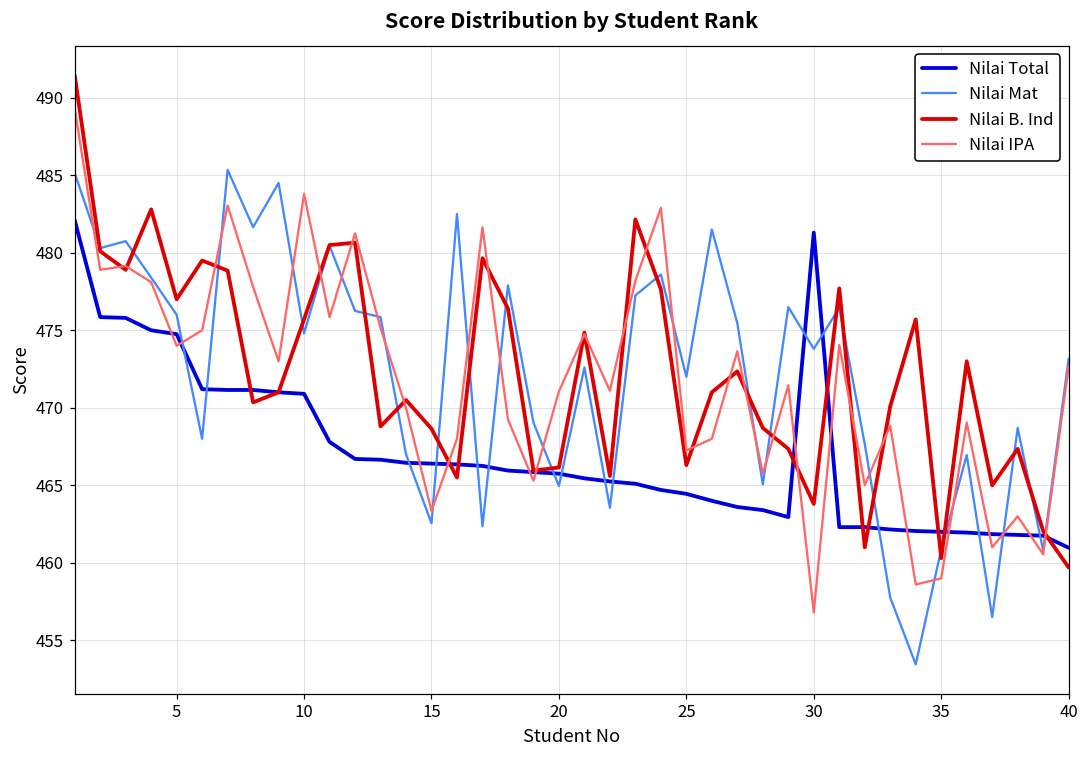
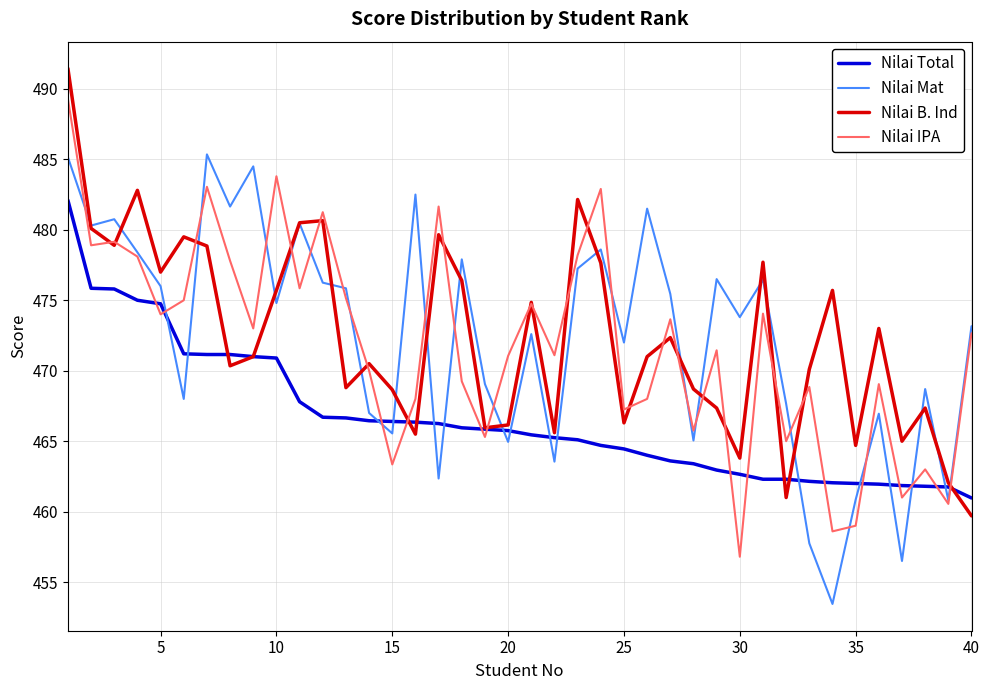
Nilai Mat, 15: 462.6 -> 465.6
Nilai Total, 30: 481.3 -> 462.7
Nilai B. Ind, 35: 460.3 -> 464.7
